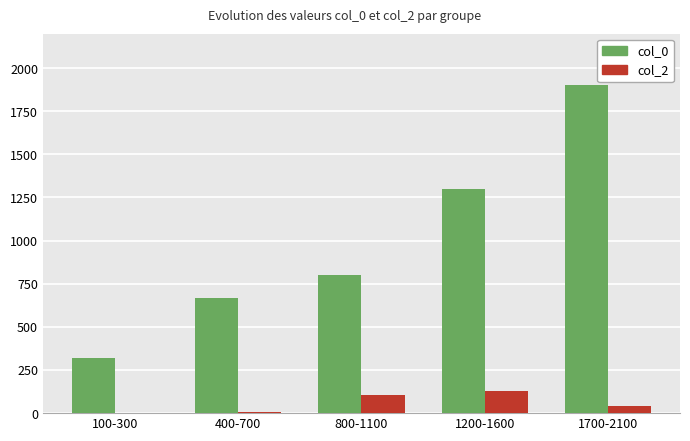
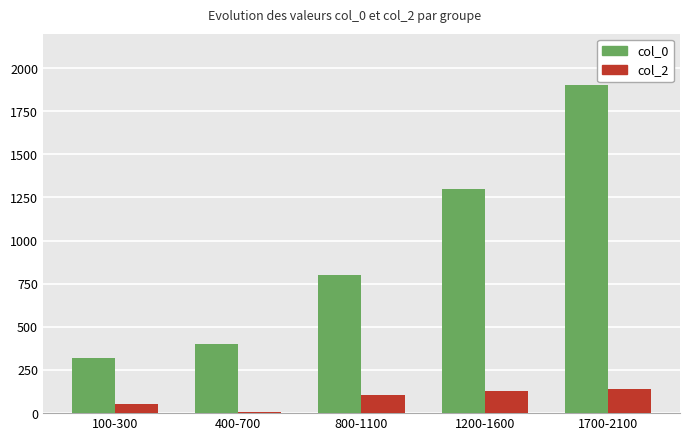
col_2, 100-300: 0 -> 50
col_0, 400-700: 670 -> 400
col_2, 1700-2100: 40 -> 140
